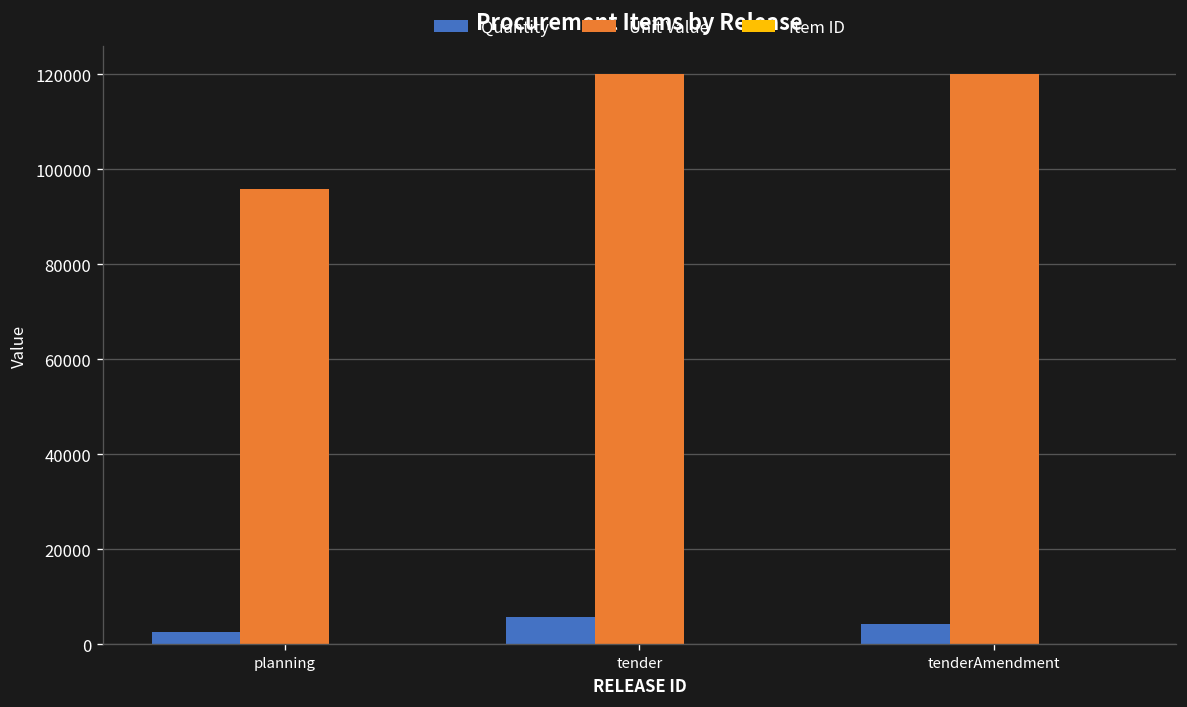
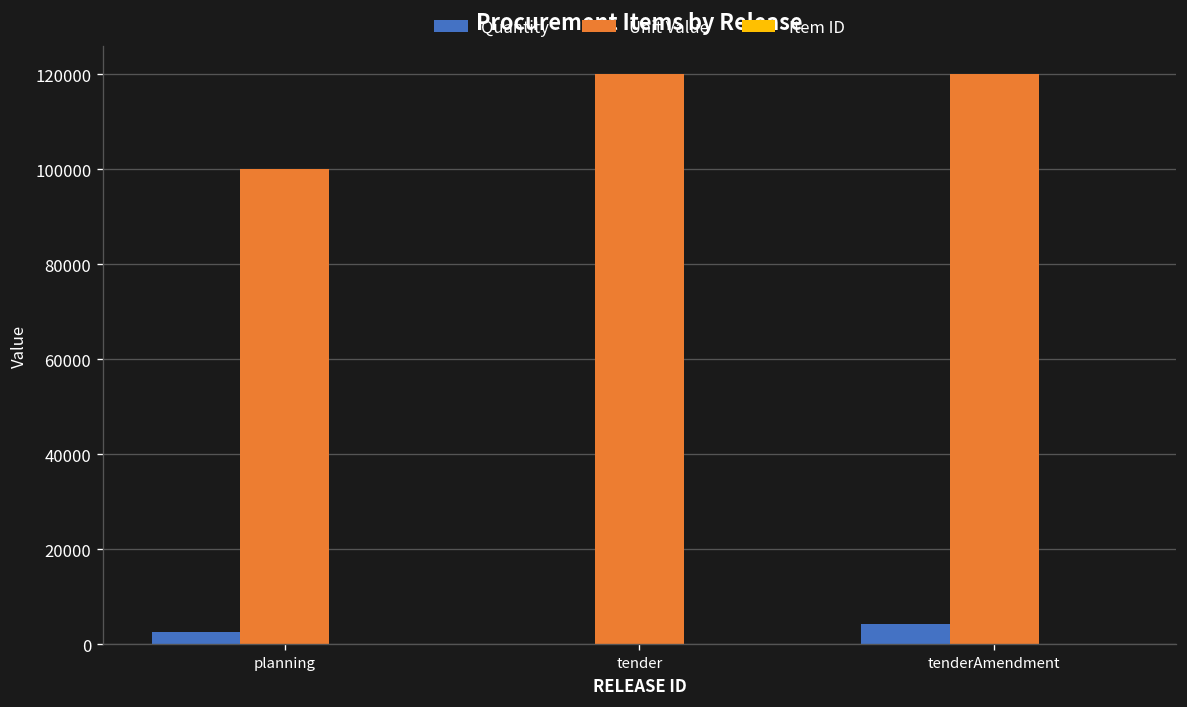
Unit Value, planning: 96000 -> 100000
Quantity, tender: 6000 -> 0
